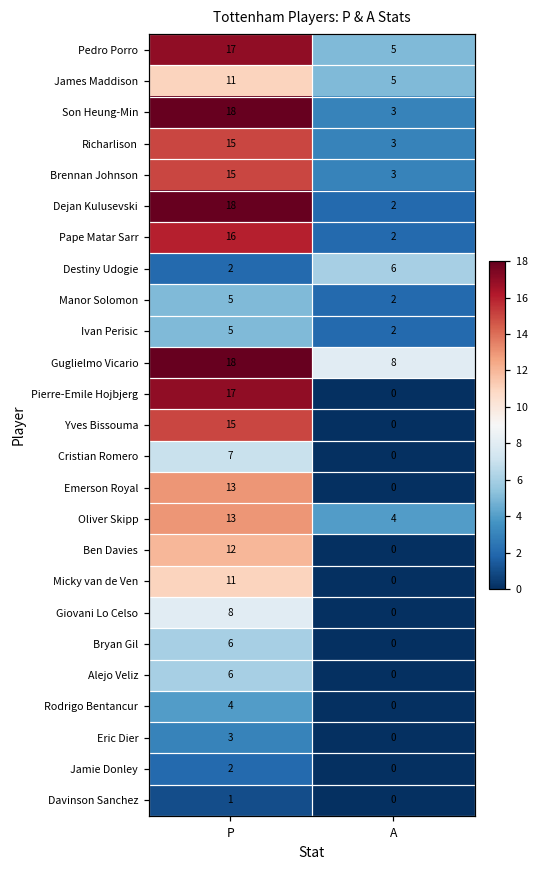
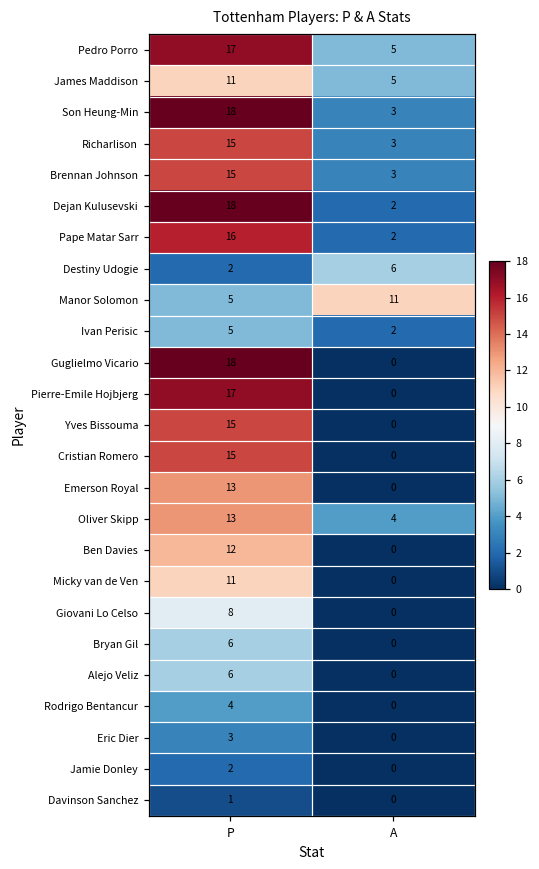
Manor Solomon, A: 2 -> 11
Guglielmo Vicario, A: 8 -> 0
Cristian Romero, P: 7 -> 15
